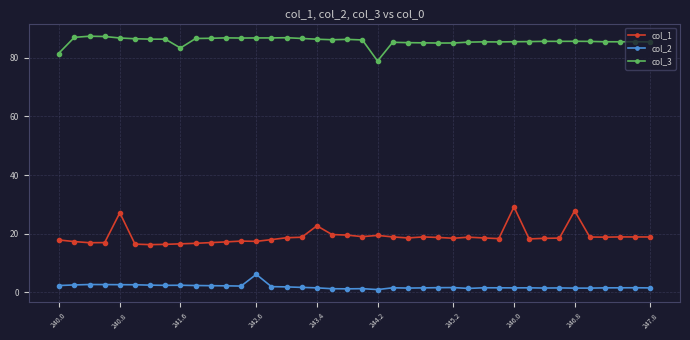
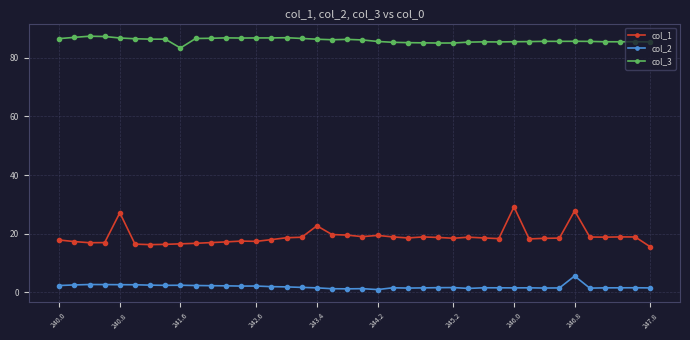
col_3, 240.0: 81 -> 86
col_2, 242.6: 6 -> 2
col_3, 244.2: 79 -> 86
col_2, 246.8: 1 -> 6
col_1, 247.8: 19 -> 15
